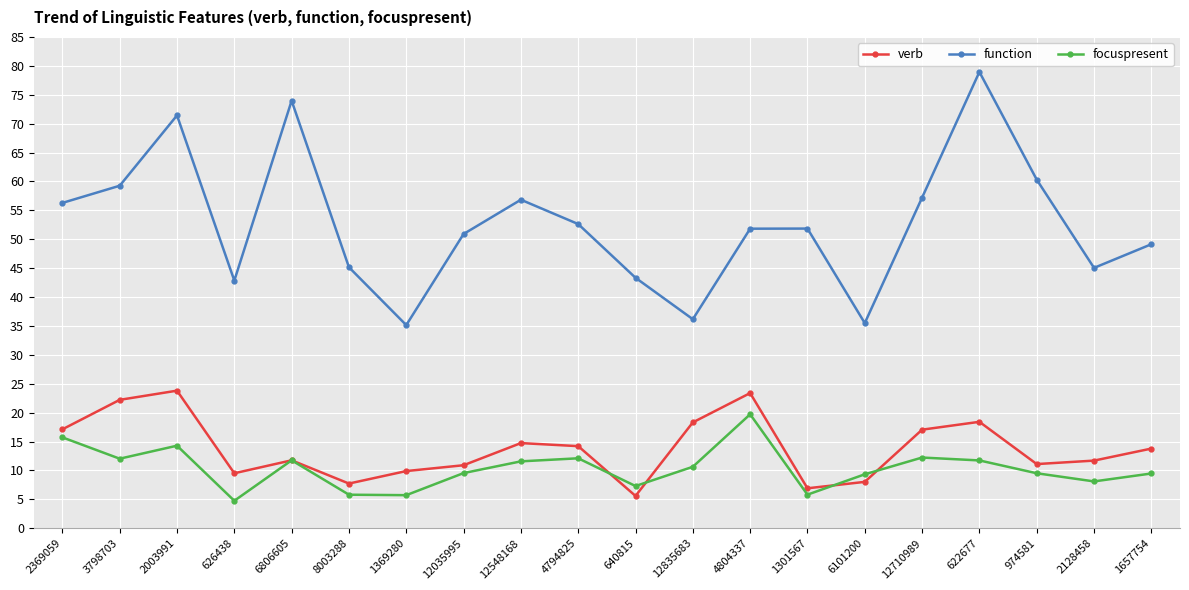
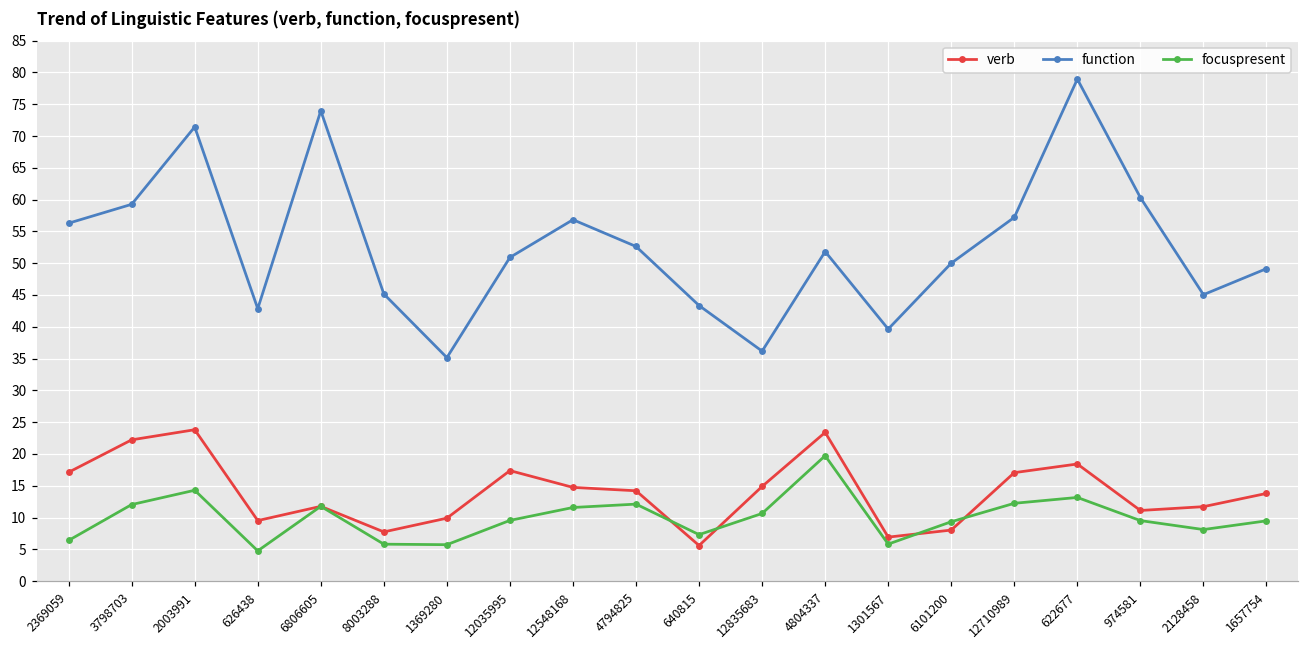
focuspresent, 2369059: 16 -> 6
verb, 12035995: 11 -> 17
verb, 12835683: 18 -> 15
function, 1301567: 52 -> 40
function, 6101200: 36 -> 50
focuspresent, 622677: 12 -> 13
